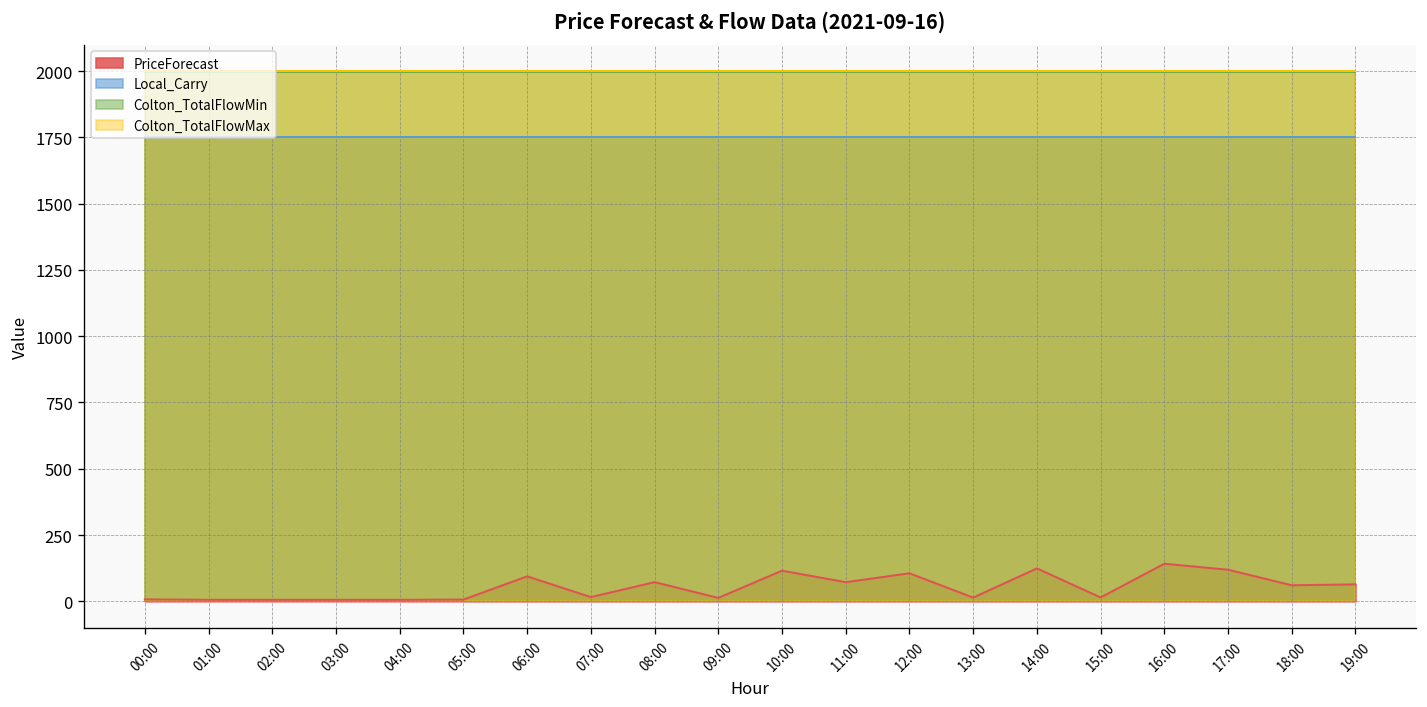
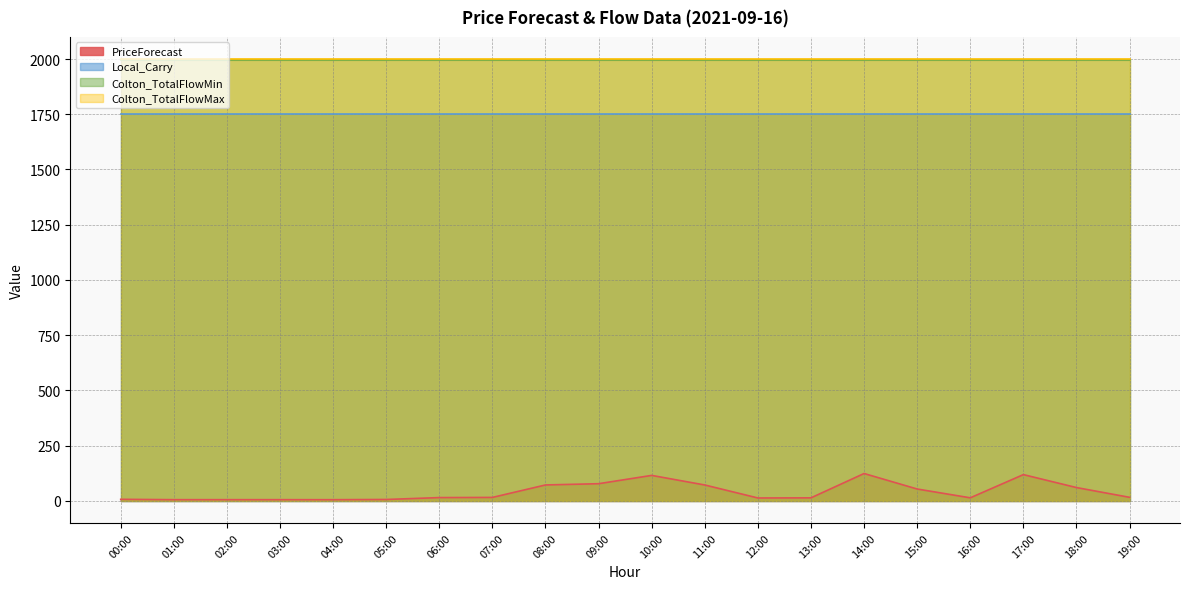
PriceForecast, 06:00: 90 -> 20
PriceForecast, 09:00: 10 -> 80
PriceForecast, 12:00: 110 -> 10
PriceForecast, 15:00: 10 -> 50
PriceForecast, 16:00: 140 -> 10
PriceForecast, 19:00: 60 -> 20
